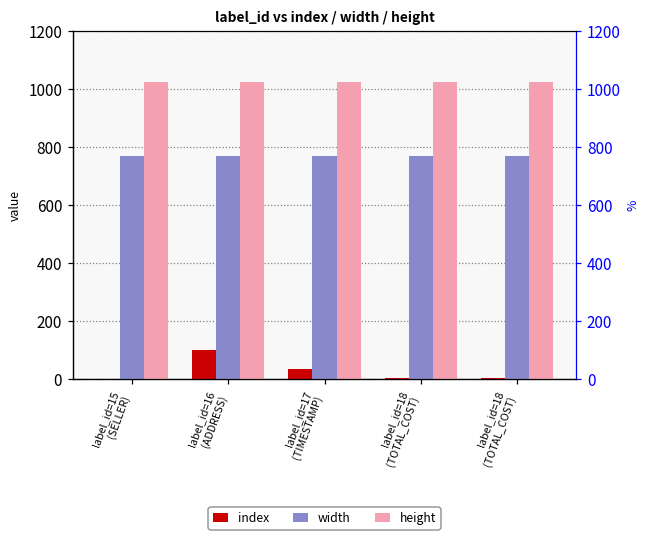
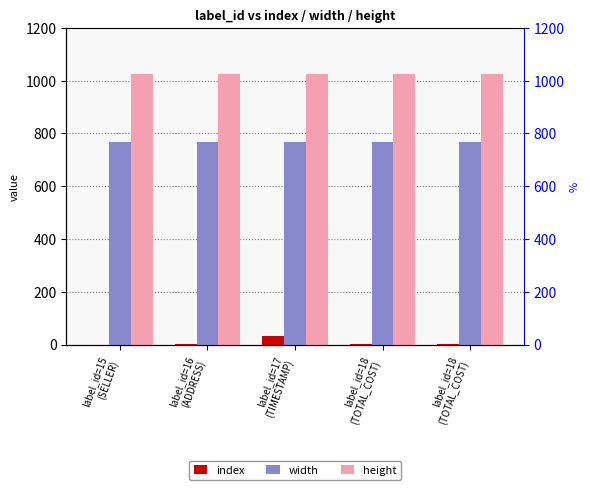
index, label_id=16 (ADDRESS): 100 -> 0
